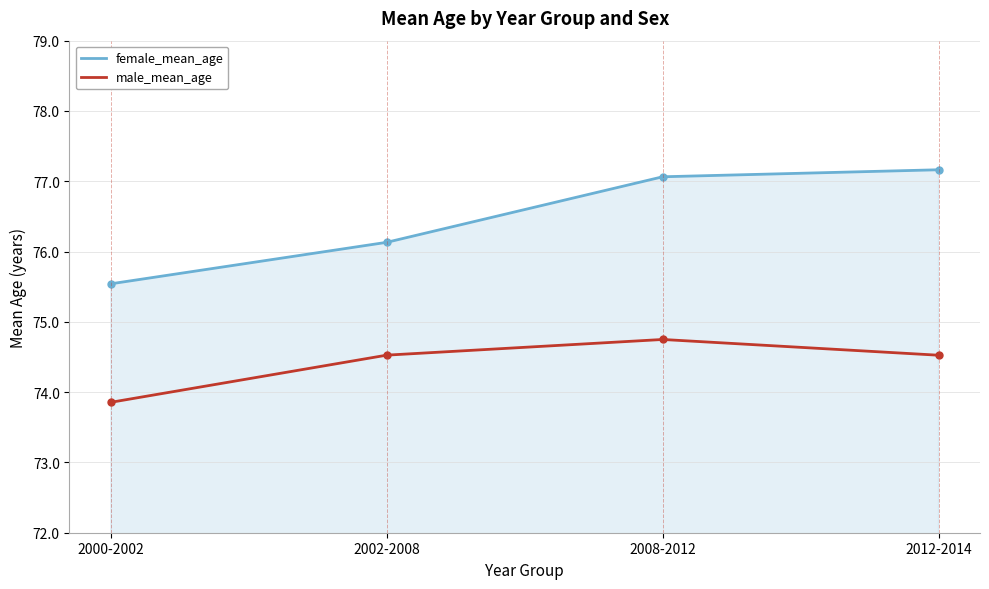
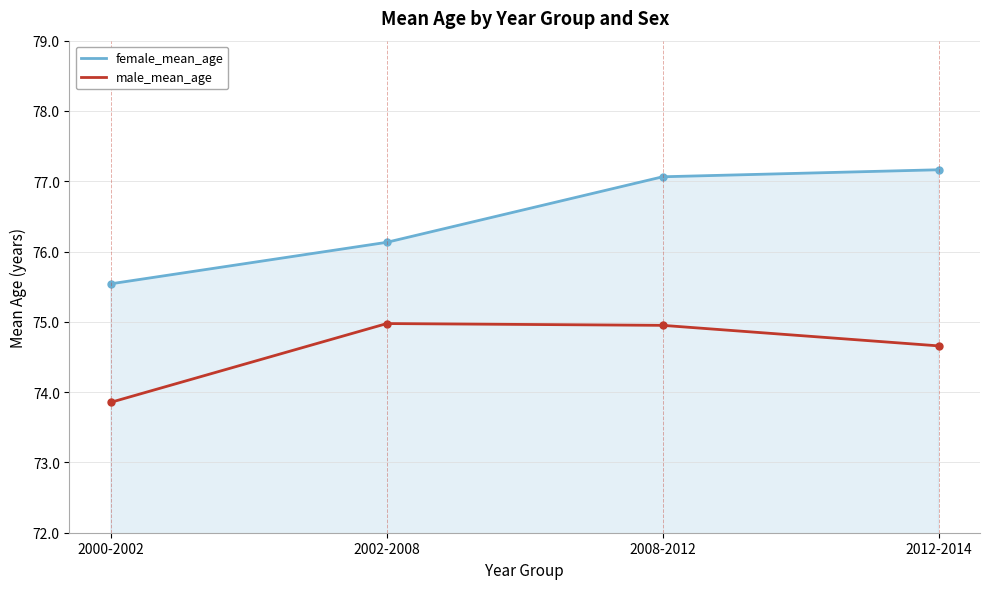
male_mean_age, 2002-2008: 74.5 -> 75.0
male_mean_age, 2008-2012: 74.7 -> 75.0
male_mean_age, 2012-2014: 74.5 -> 74.7
